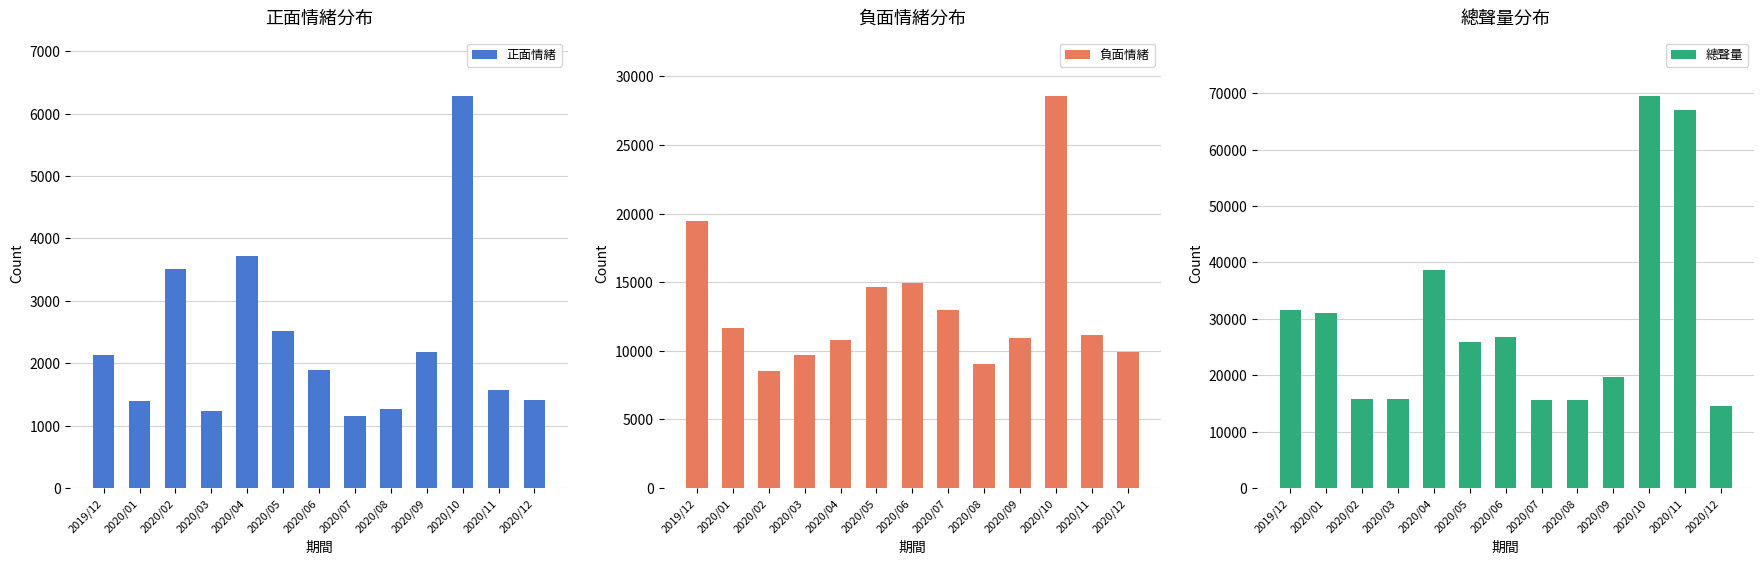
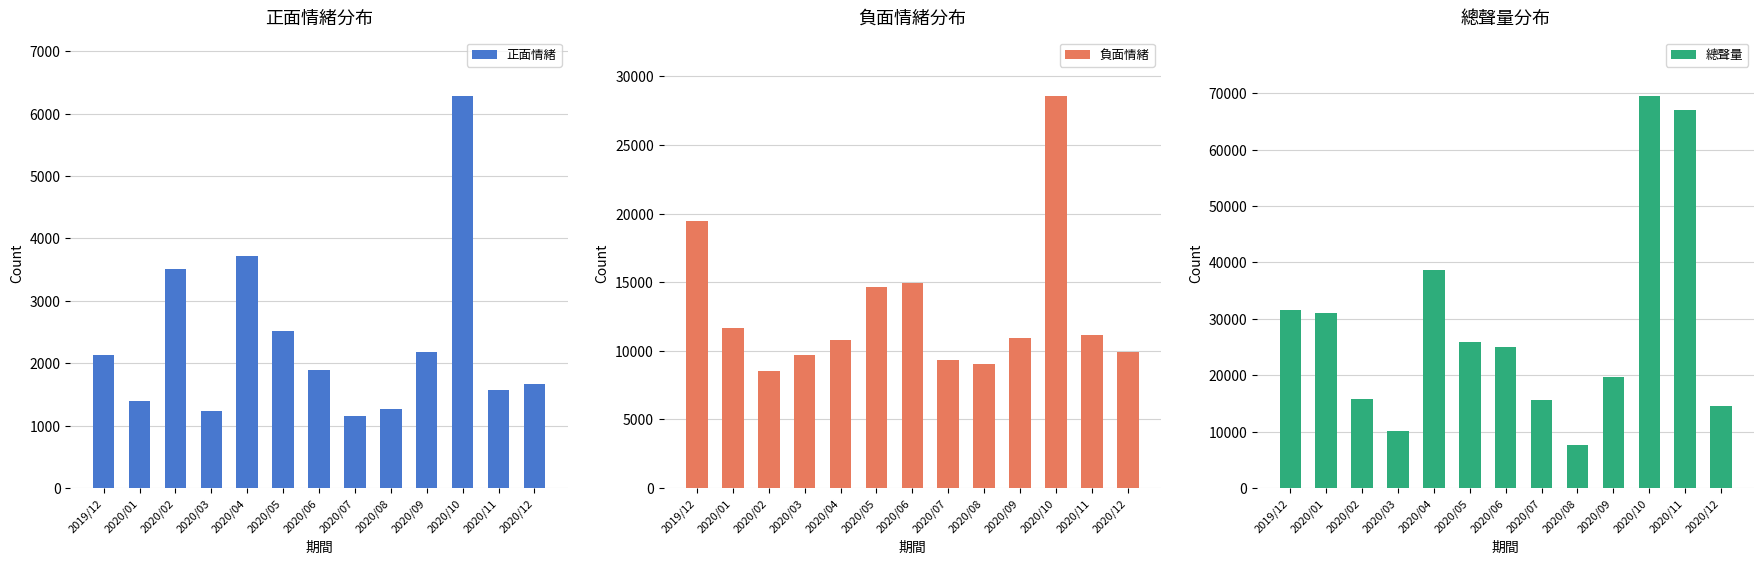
正面情緒分布, 2020/12: 1400 -> 1700
負面情緒分布, 2020/07: 13000 -> 9300
總聲量分布, 2020/03: 16000 -> 10000
總聲量分布, 2020/06: 27000 -> 25000
總聲量分布, 2020/08: 16000 -> 8000
